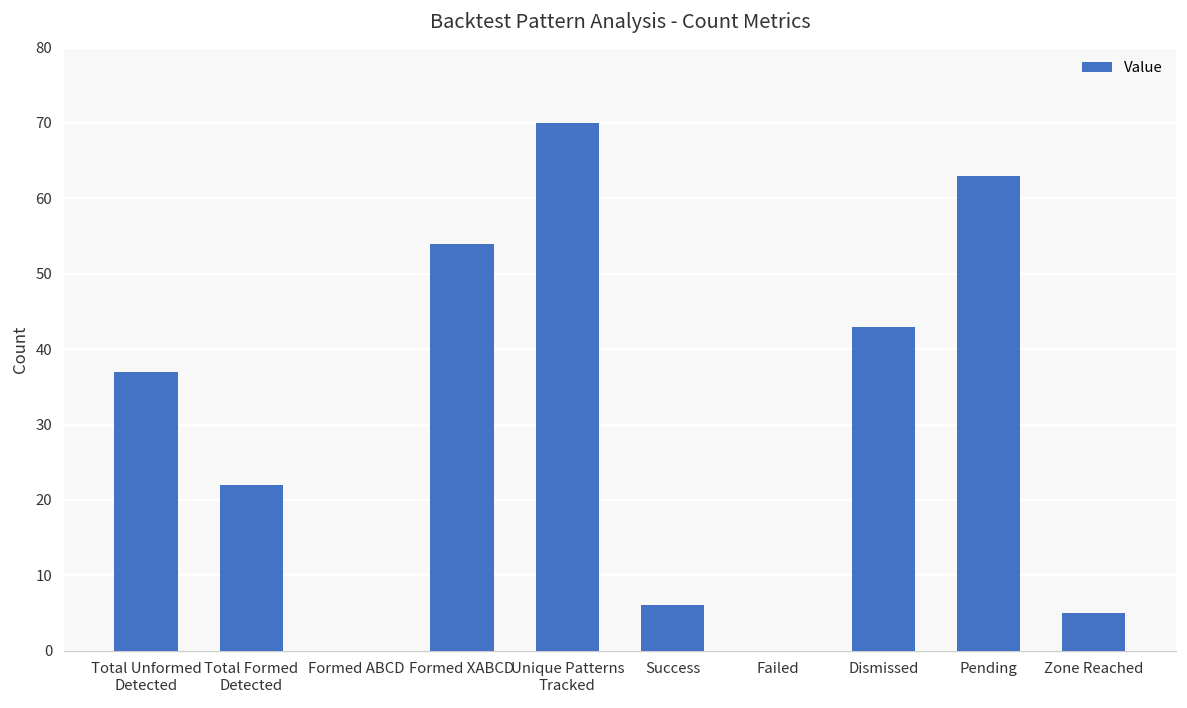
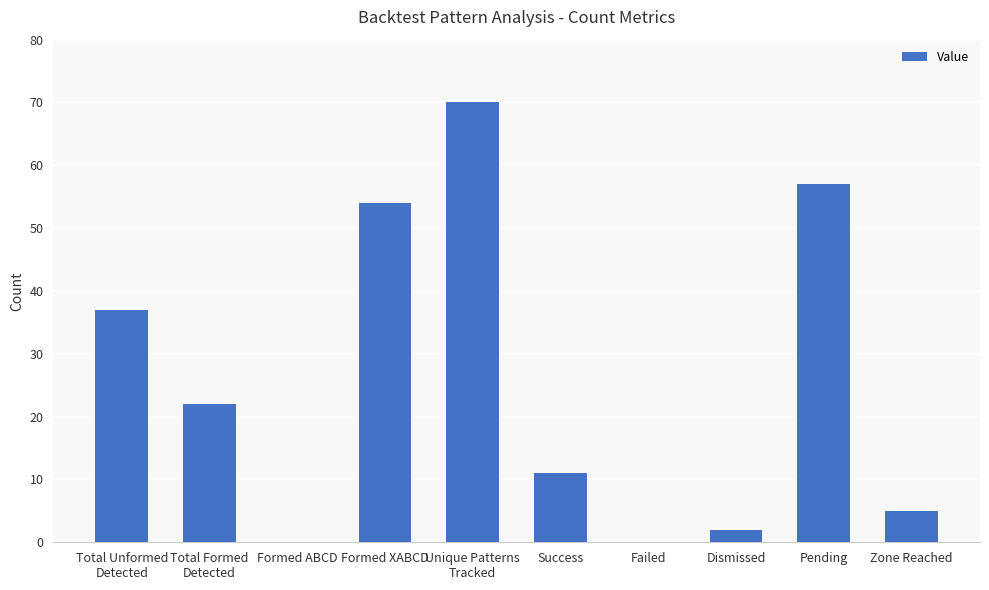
Success: 6 -> 11
Dismissed: 43 -> 2
Pending: 63 -> 57
